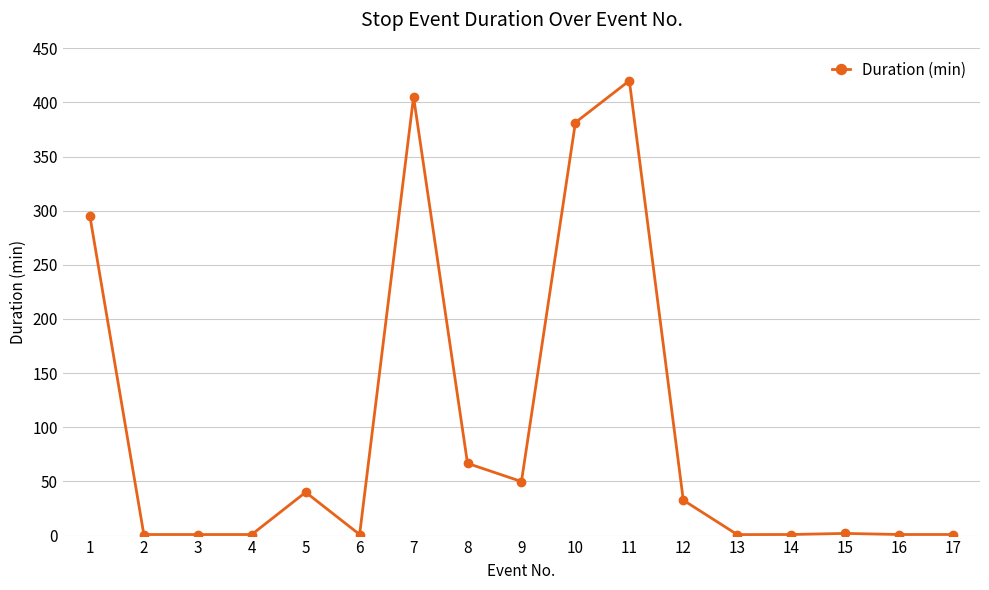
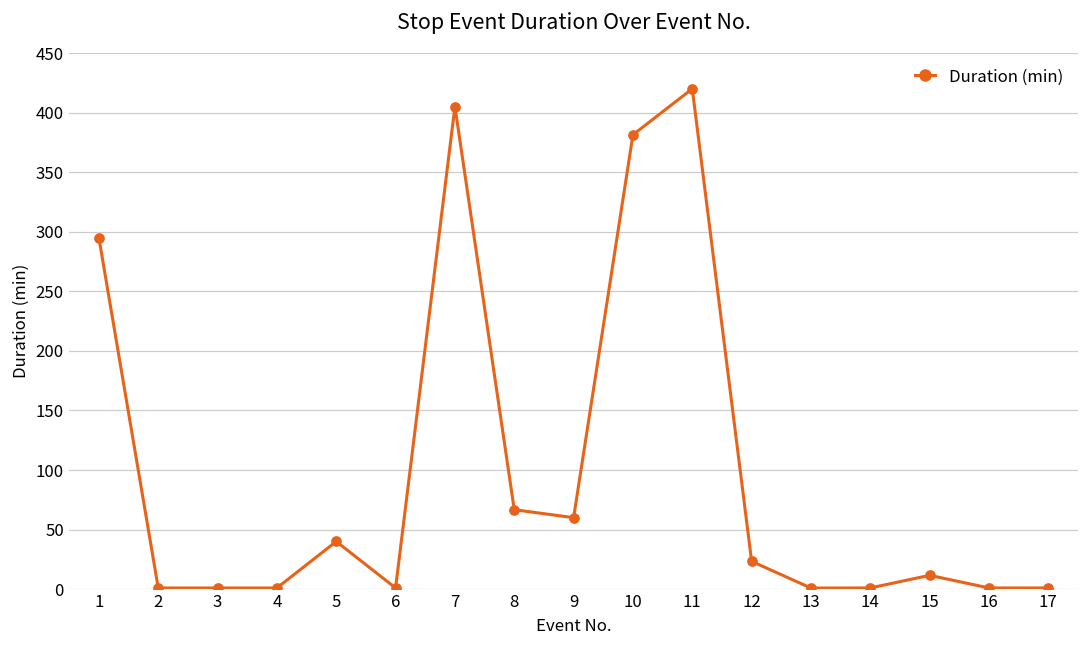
9: 50 -> 60
12: 33 -> 23
15: 2 -> 12
